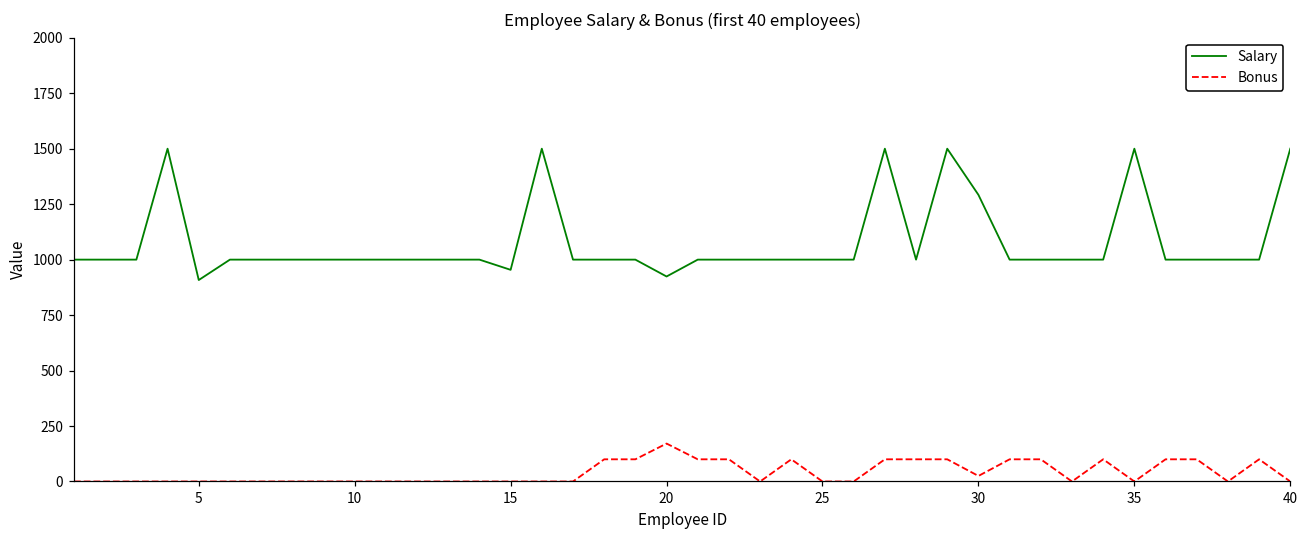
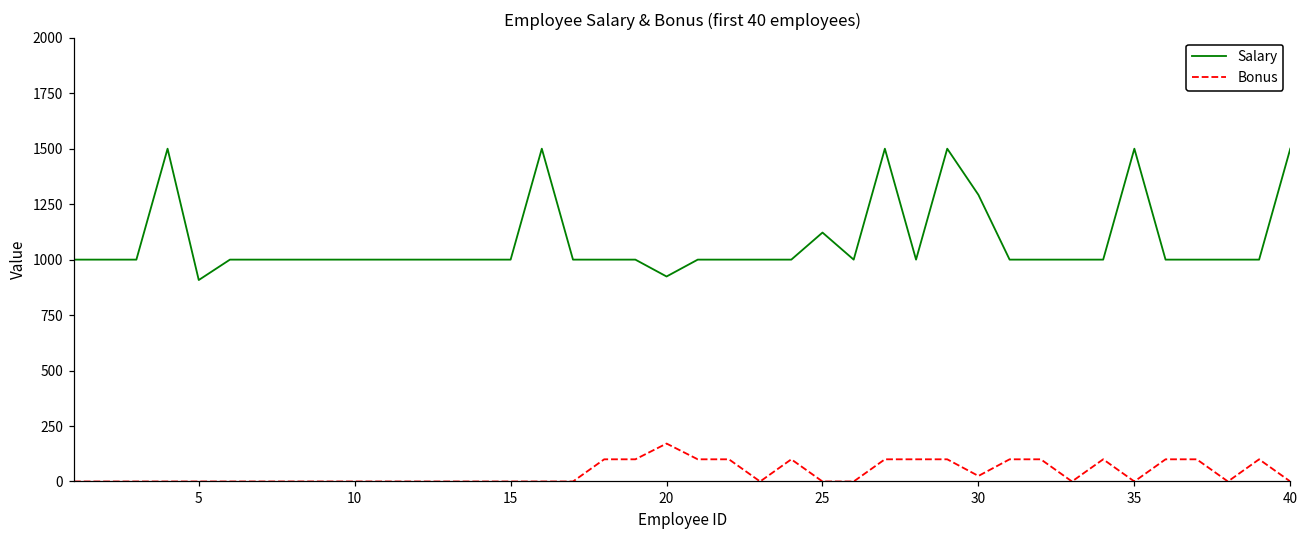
Salary, 15: 950 -> 1000
Salary, 25: 1000 -> 1120
